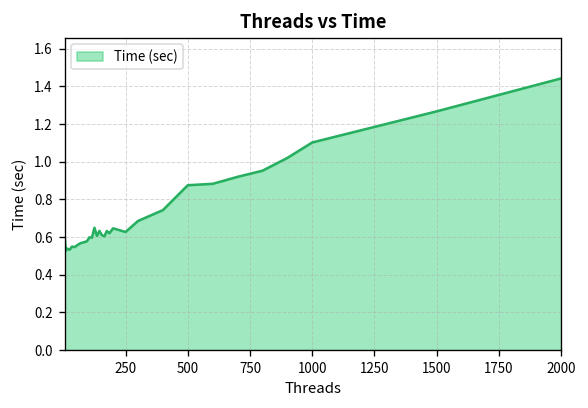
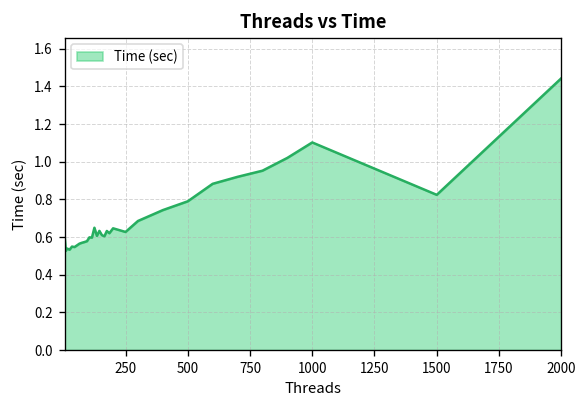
500: 0.88 -> 0.79
1500: 1.27 -> 0.82
